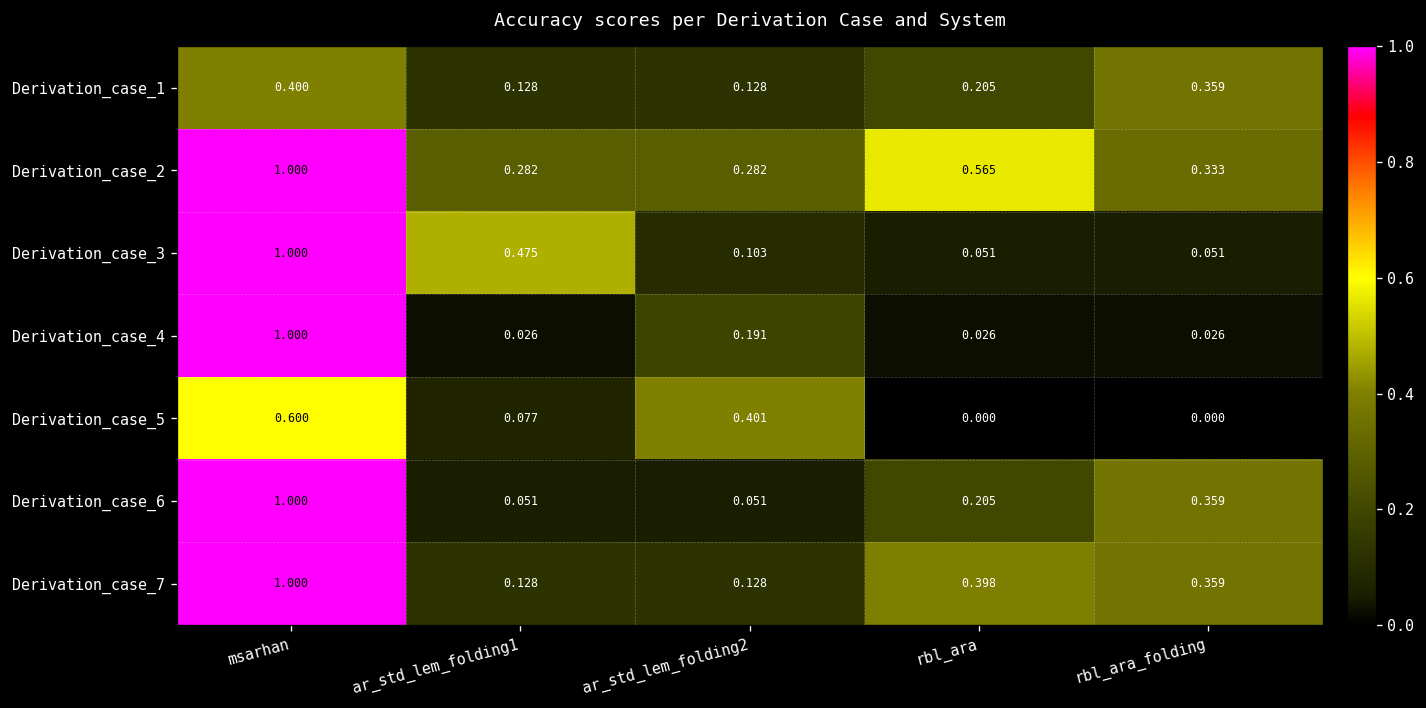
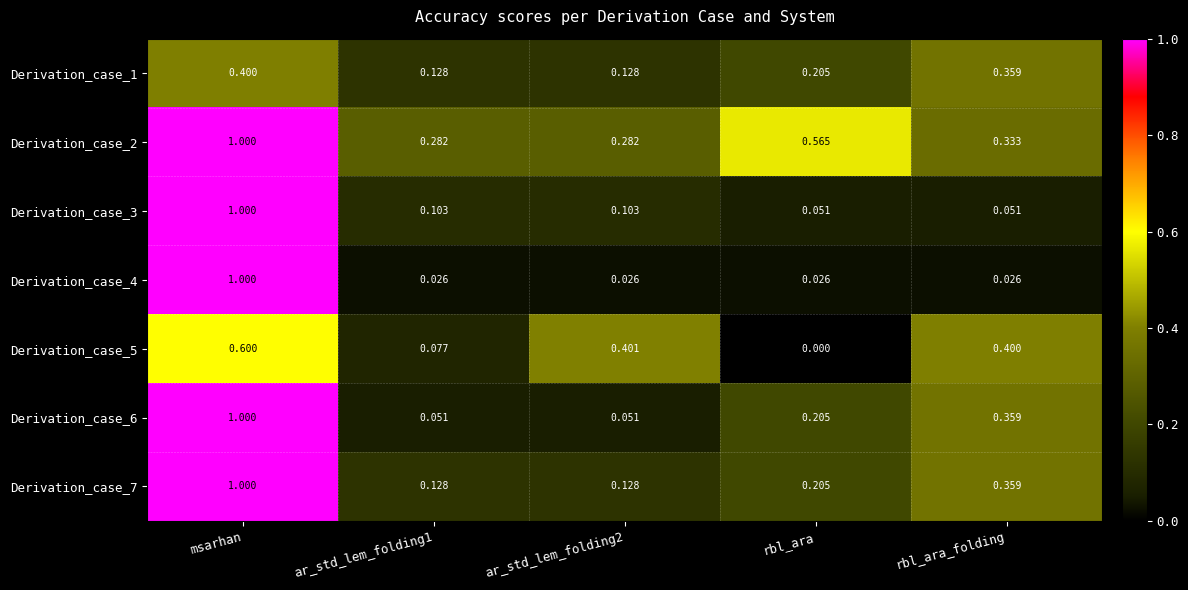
Derivation_case_3, ar_std_lem_folding1: 0.475 -> 0.103
Derivation_case_4, ar_std_lem_folding2: 0.191 -> 0.026
Derivation_case_5, rbl_ara_folding: 0.000 -> 0.400
Derivation_case_7, rbl_ara: 0.398 -> 0.205
